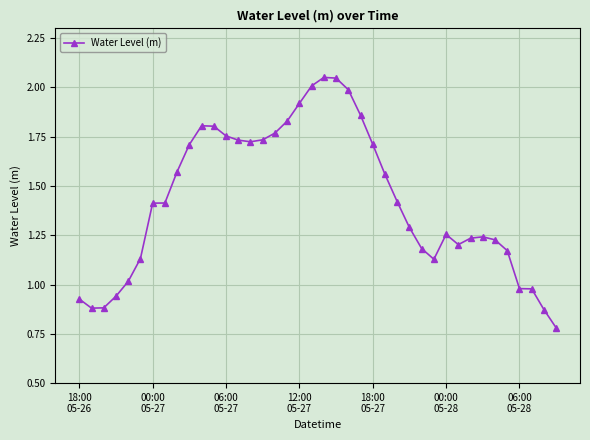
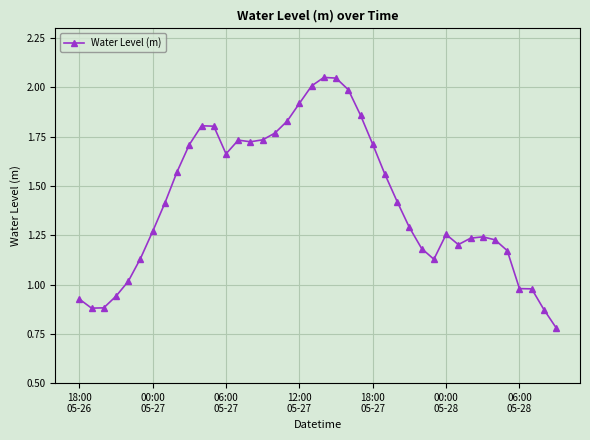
00:00 05-27: 1.41 -> 1.27
06:00 05-27: 1.75 -> 1.66
